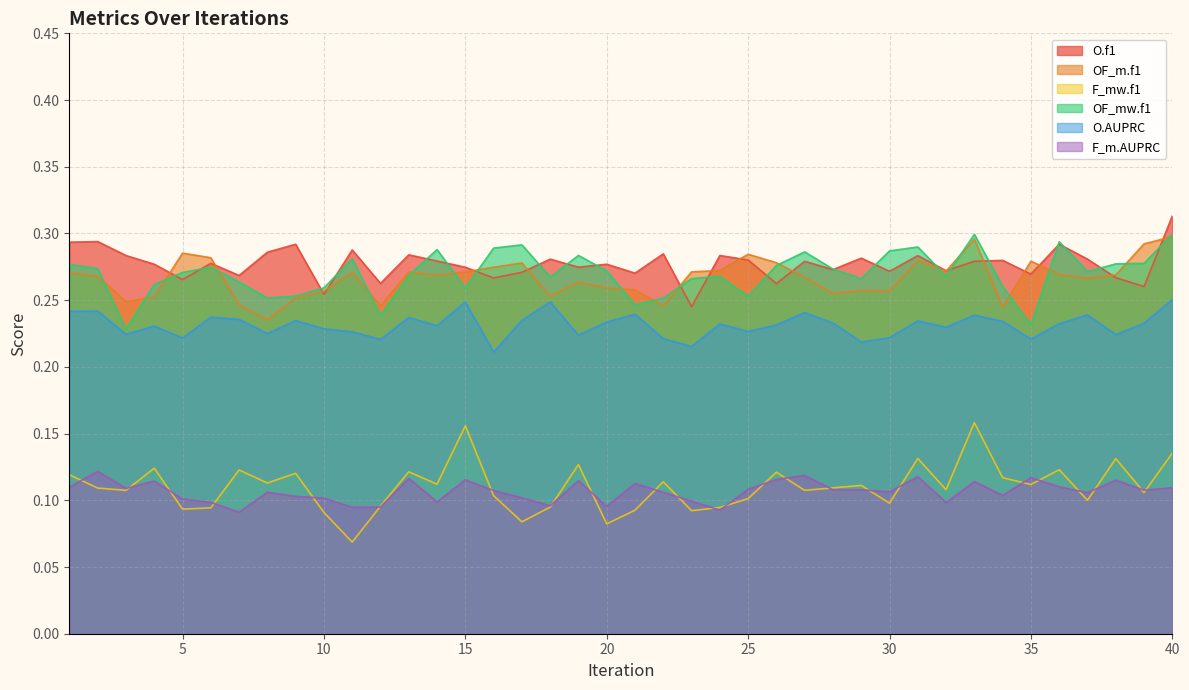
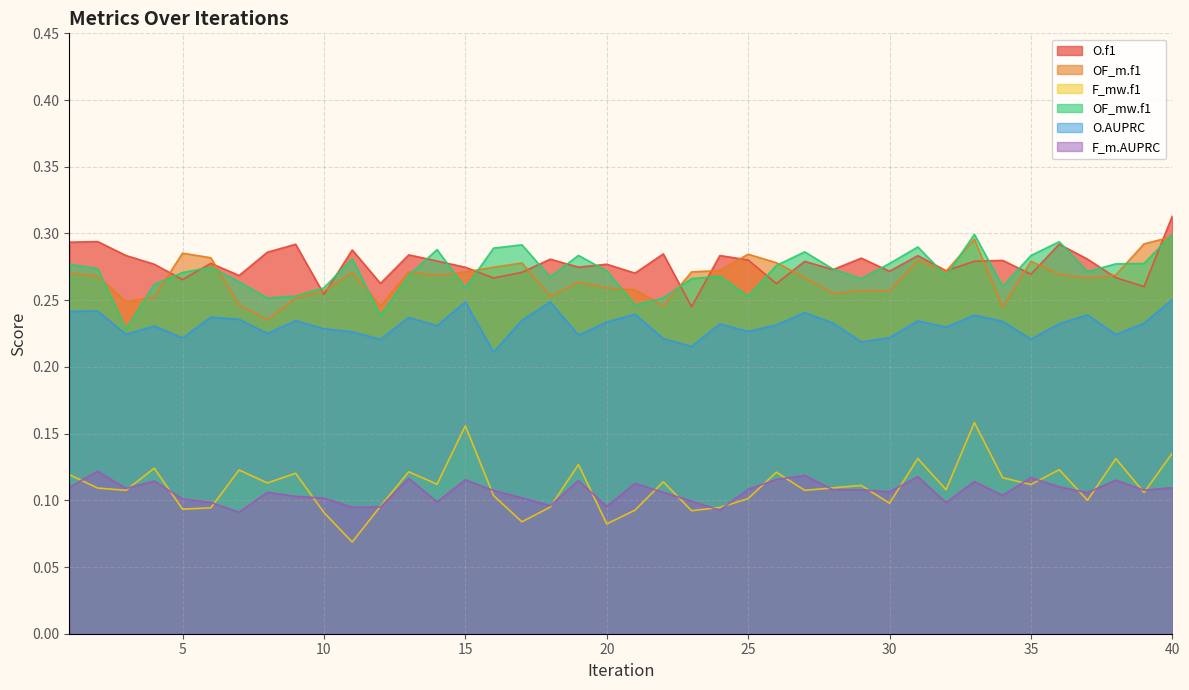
OF_mw.f1, 30: 0.287 -> 0.278
OF_mw.f1, 35: 0.231 -> 0.283
